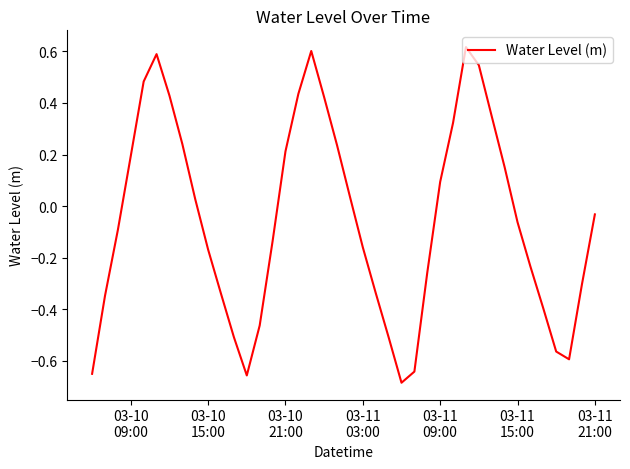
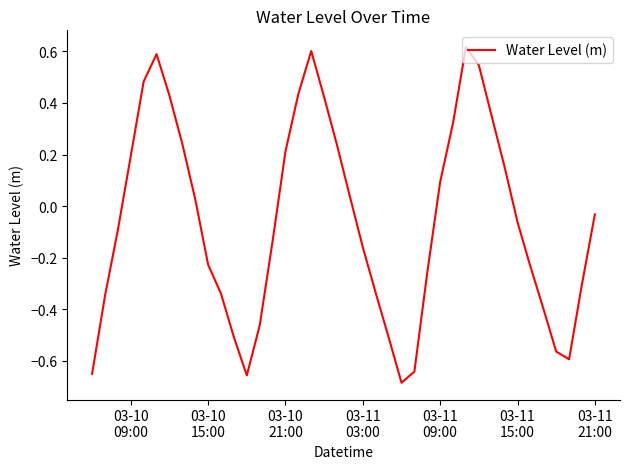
03-10 15:00: -0.17 -> -0.23
